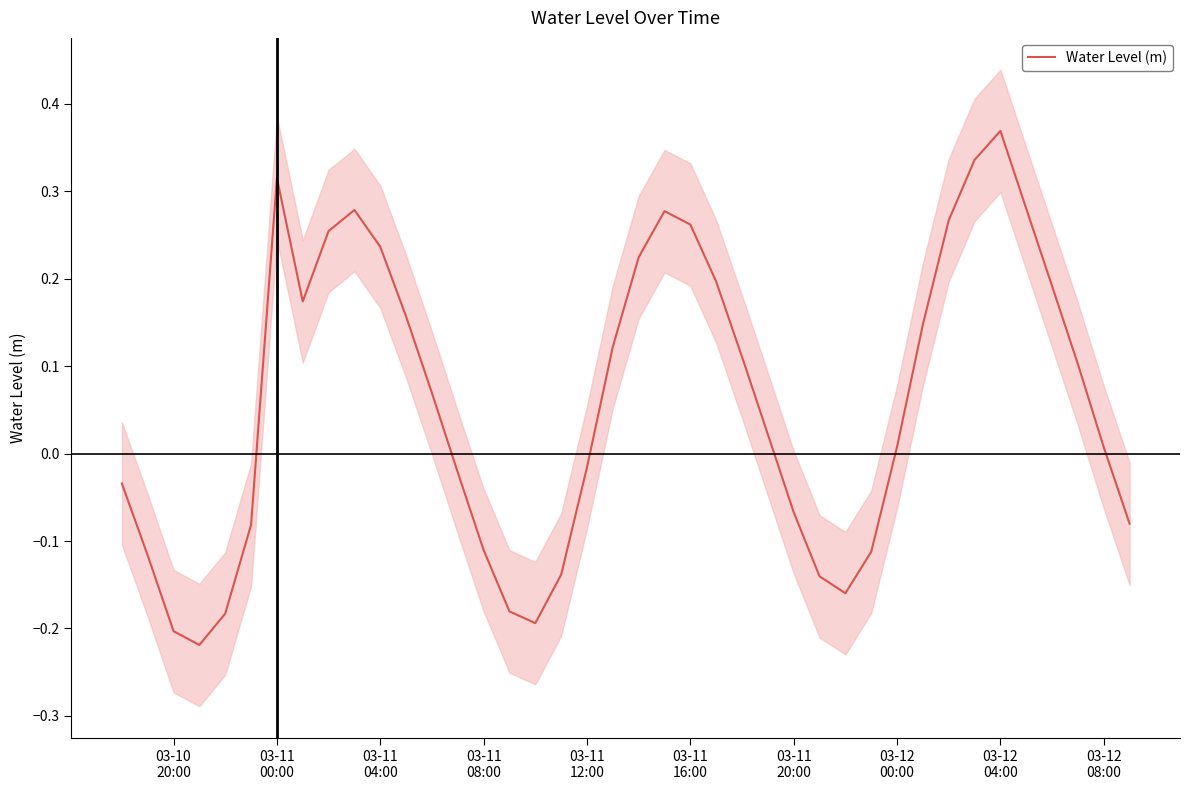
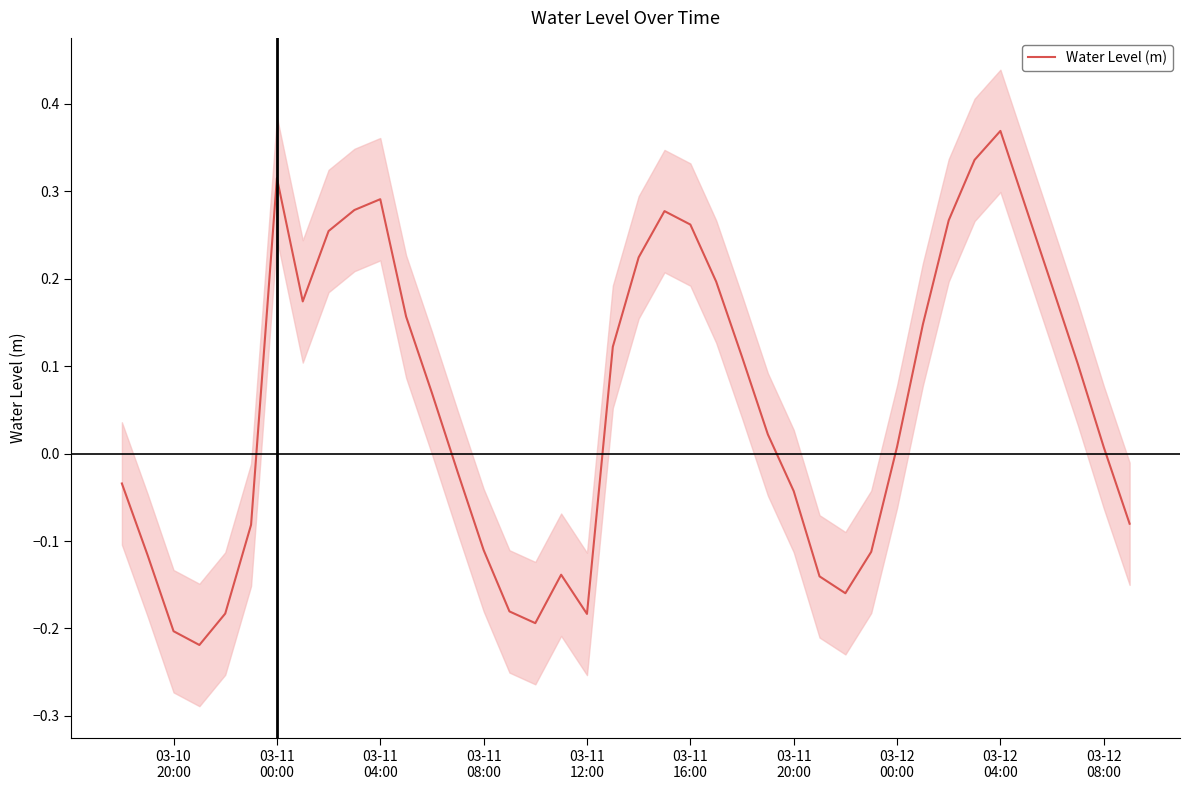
Water Level (m), 03-11 04:00: 0.24 -> 0.29
Water Level (m), 03-11 12:00: -0.02 -> -0.18
Water Level (m), 03-11 20:00: -0.07 -> -0.04
